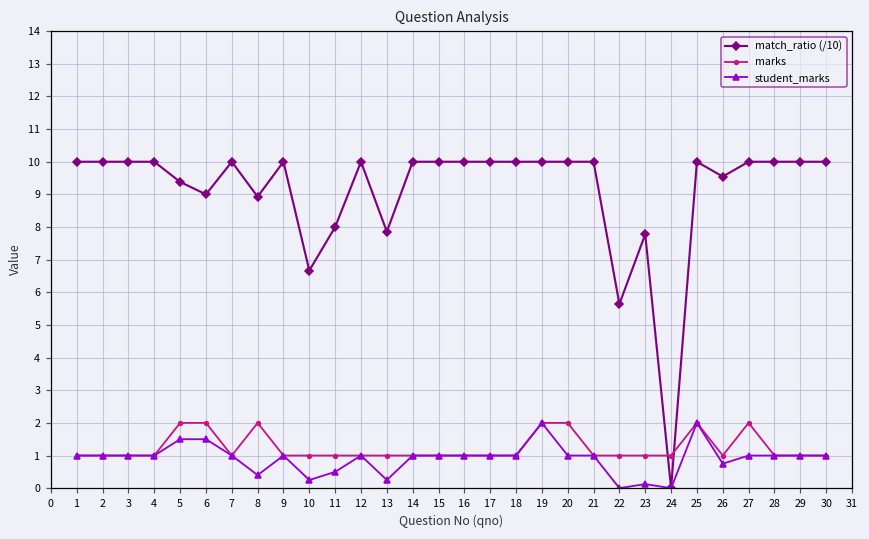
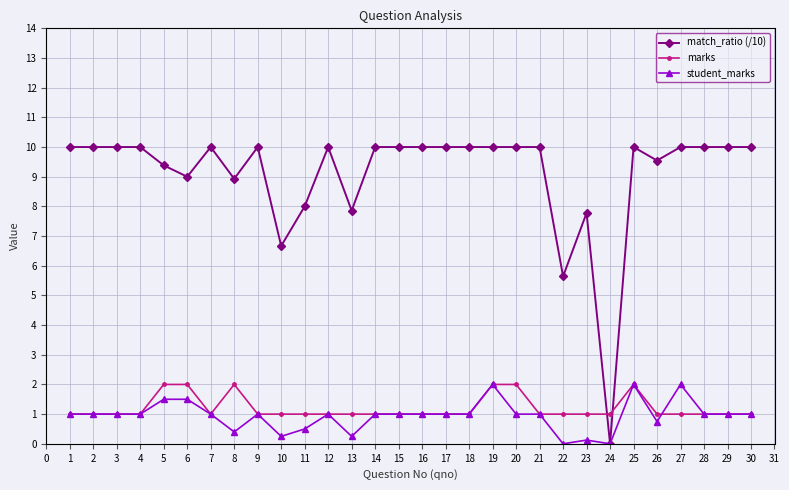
marks, 27: 2 -> 1
student_marks, 27: 1 -> 2
